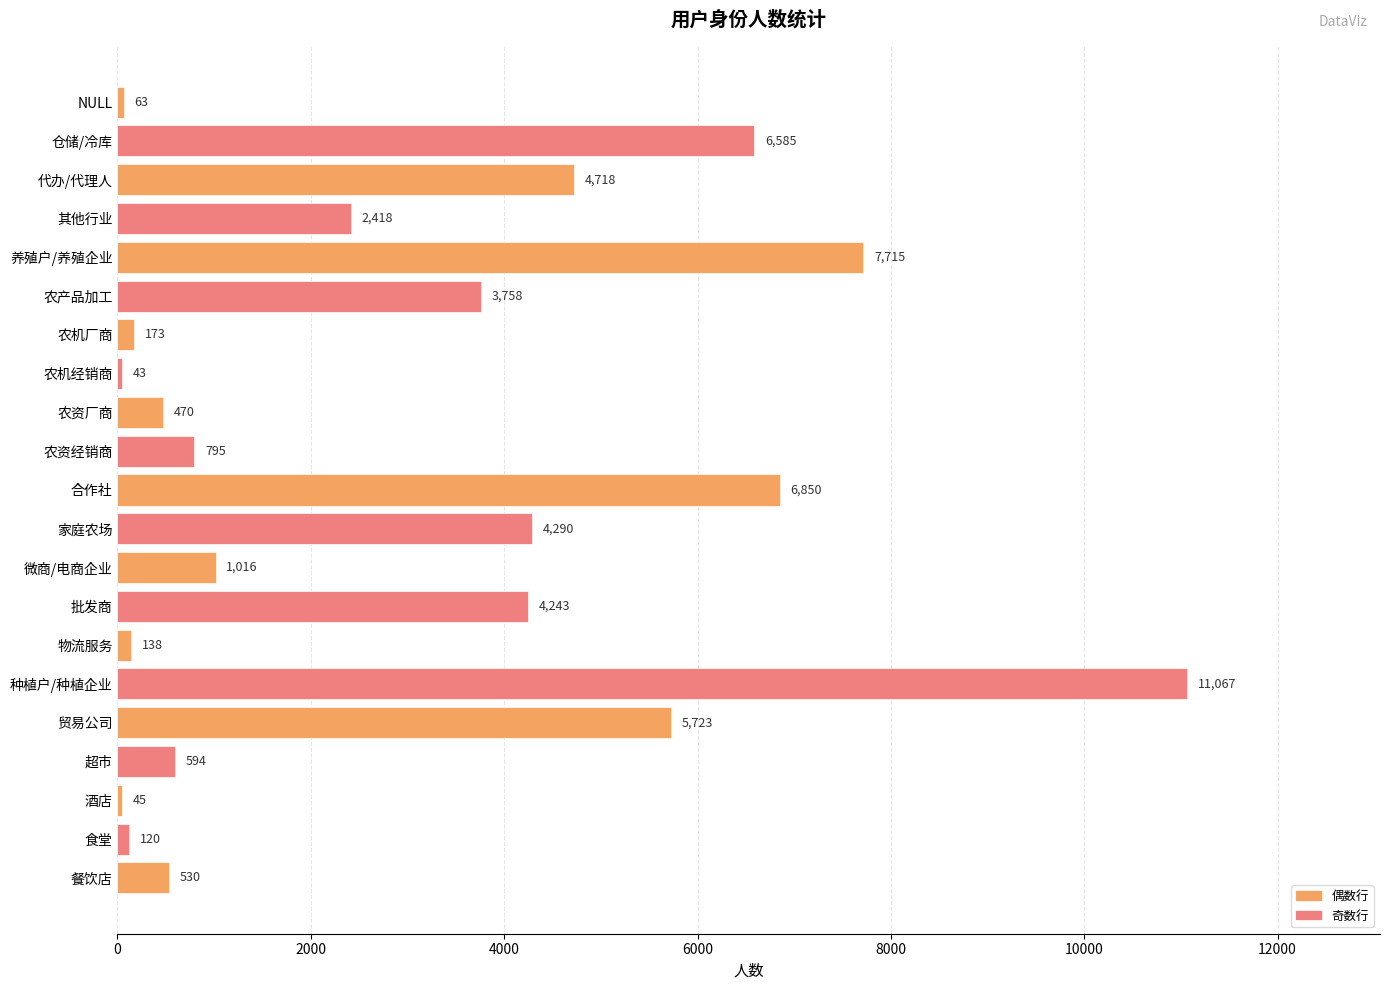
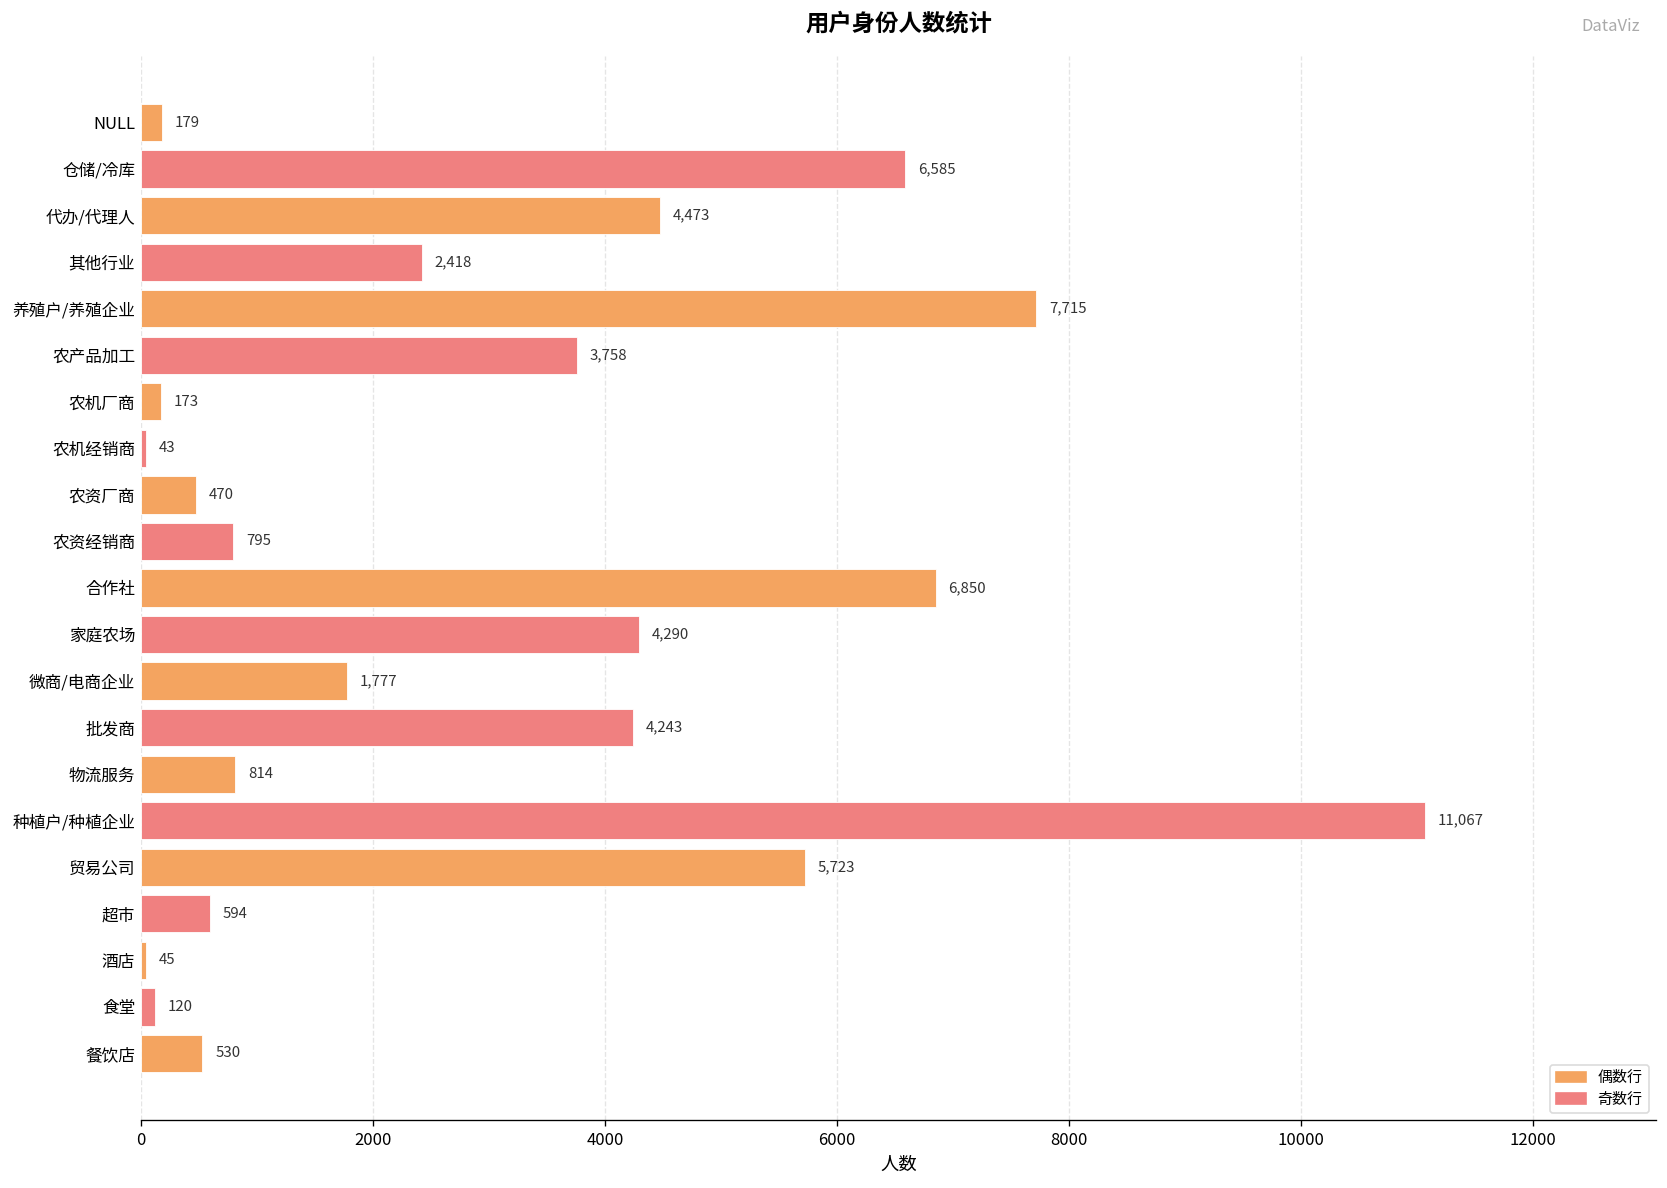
NULL: 63 -> 179
代办/代理人: 4,718 -> 4,473
微商/电商企业: 1,016 -> 1,777
物流服务: 138 -> 814
